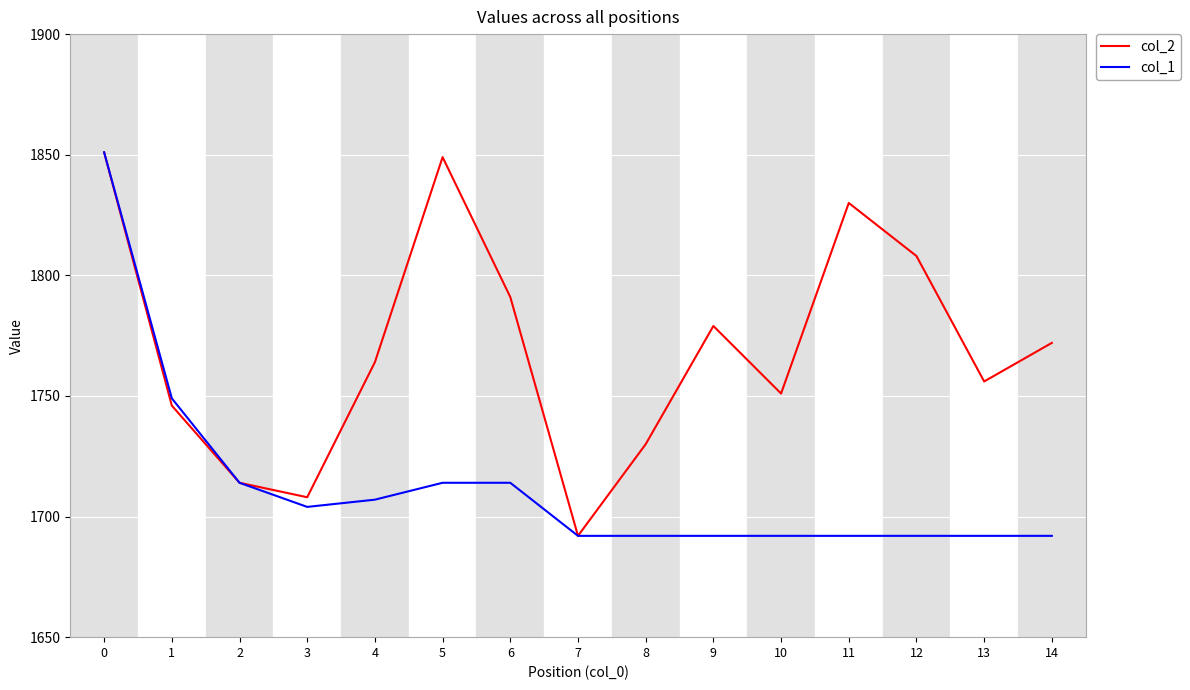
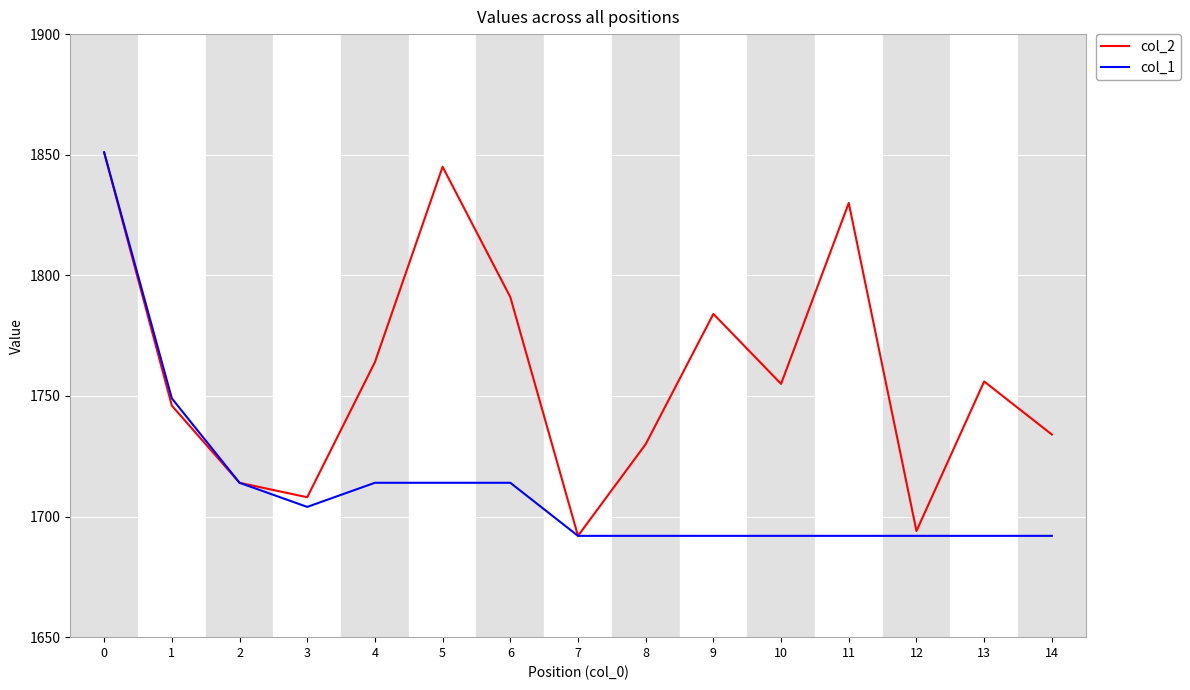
col_1, 4: 1707 -> 1714
col_2, 5: 1849 -> 1845
col_2, 9: 1779 -> 1784
col_2, 10: 1751 -> 1755
col_2, 12: 1808 -> 1694
col_2, 14: 1772 -> 1734
